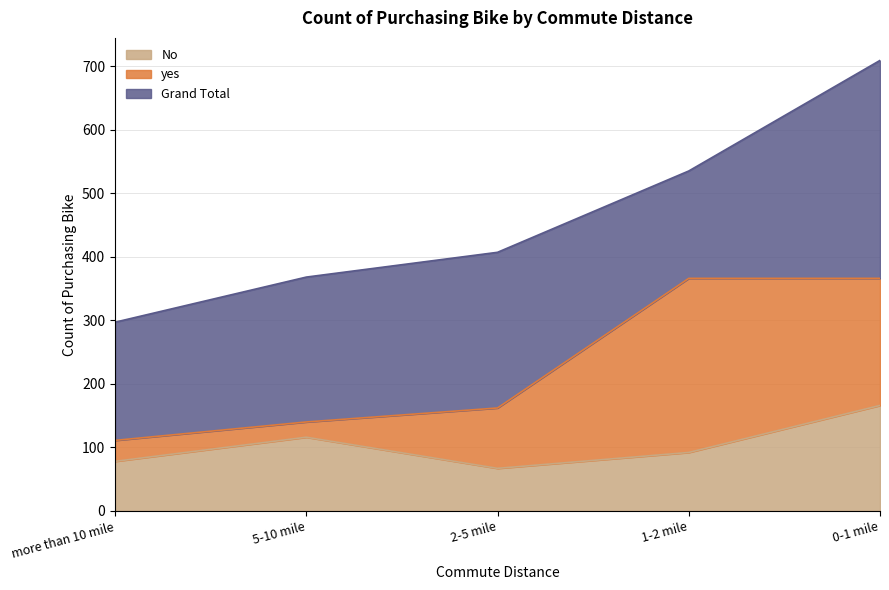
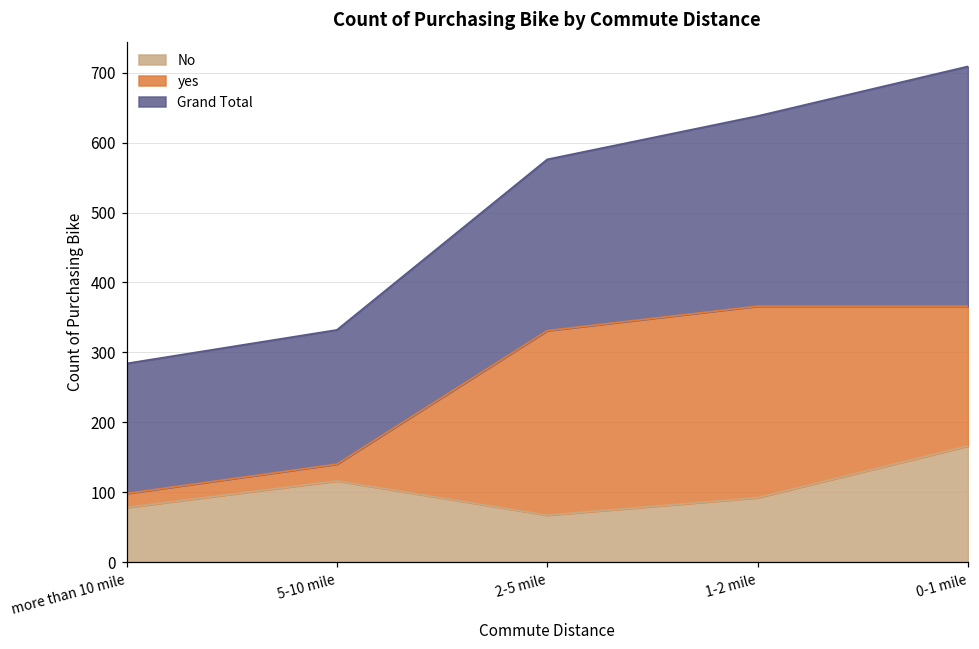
yes, more than 10 mile: 30 -> 20
Grand Total, 5-10 mile: 230 -> 190
yes, 2-5 mile: 100 -> 260
Grand Total, 1-2 mile: 170 -> 270
